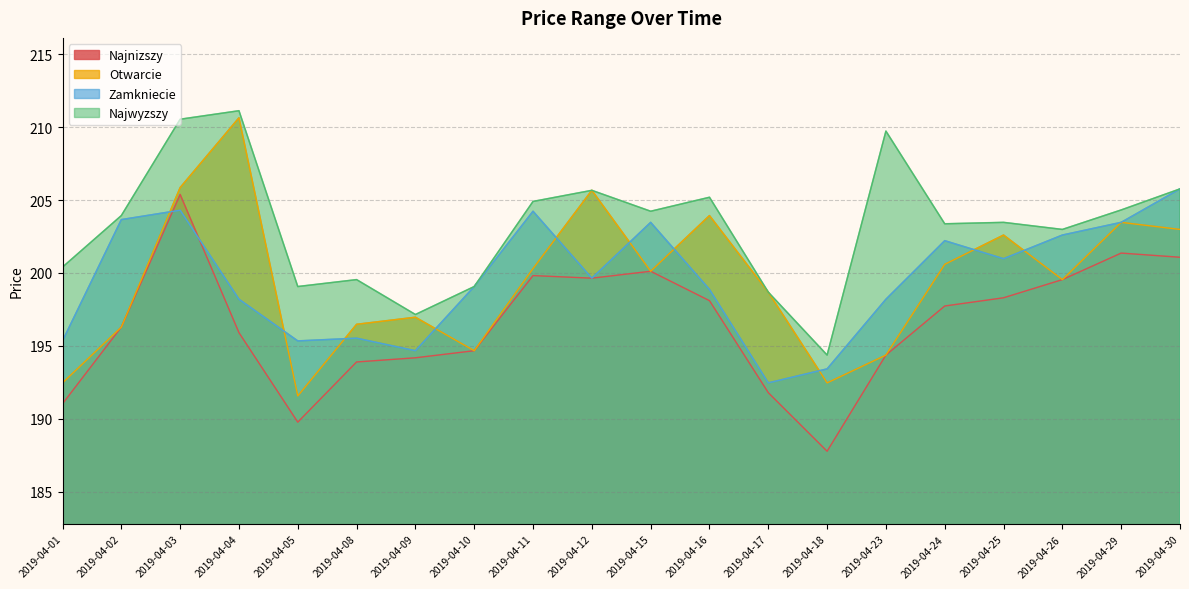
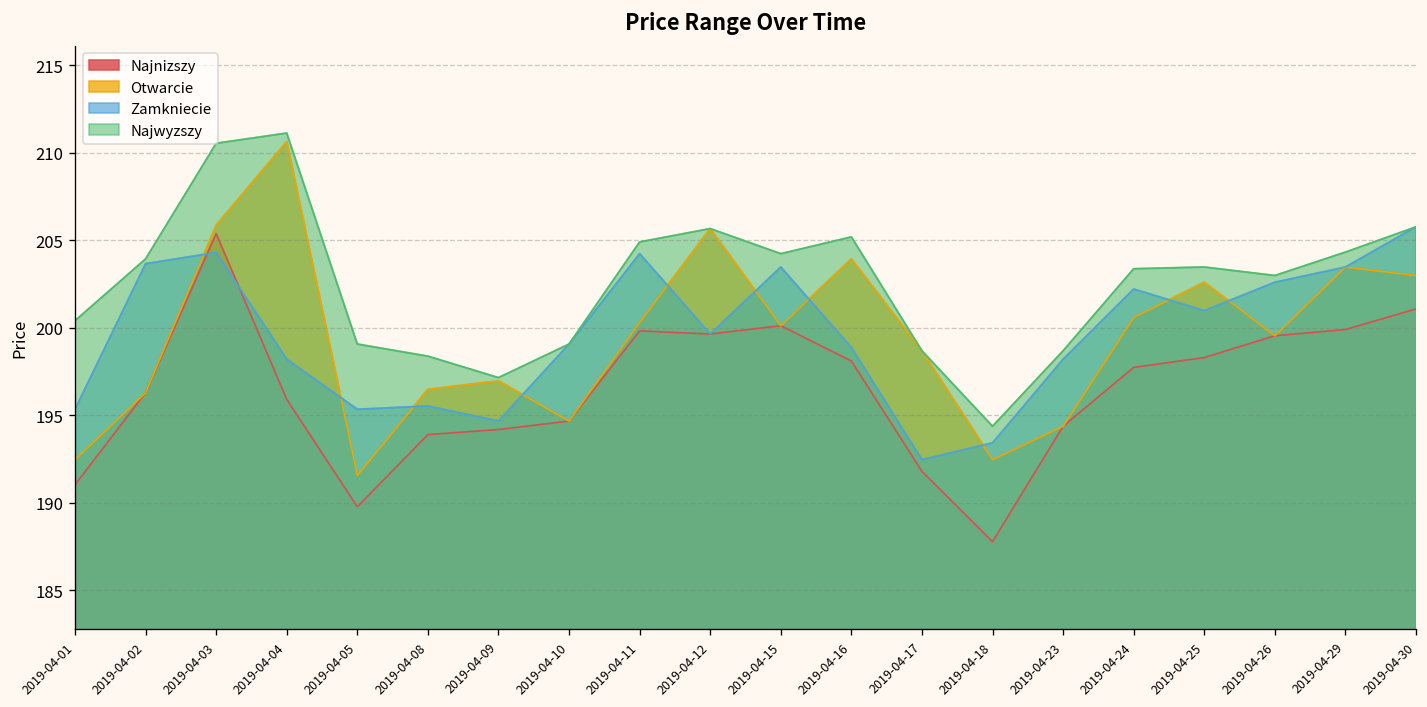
Najwyzszy, 2019-04-08: 199.5 -> 198.4
Najwyzszy, 2019-04-23: 209.7 -> 198.7
Najnizszy, 2019-04-29: 201.4 -> 199.9
